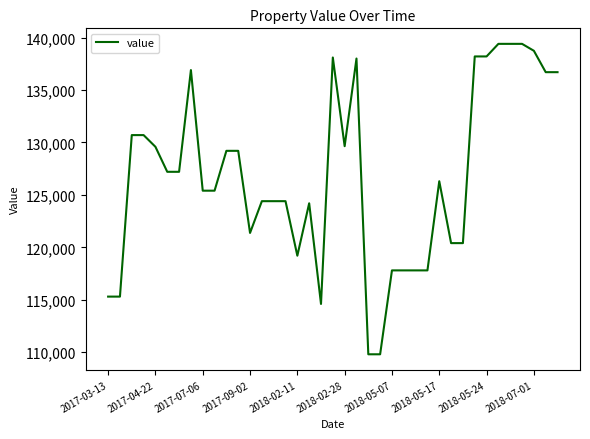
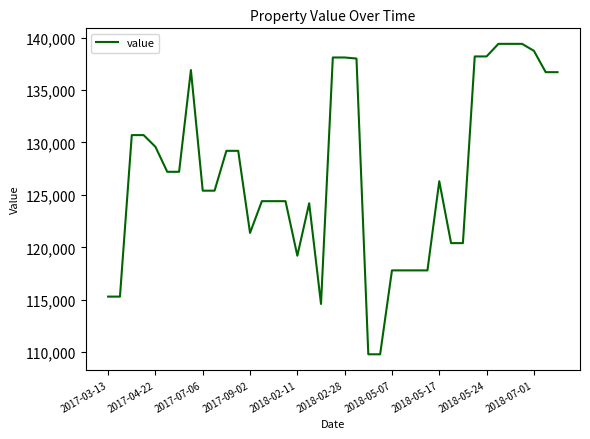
2018-02-28: 129,600 -> 138,100
